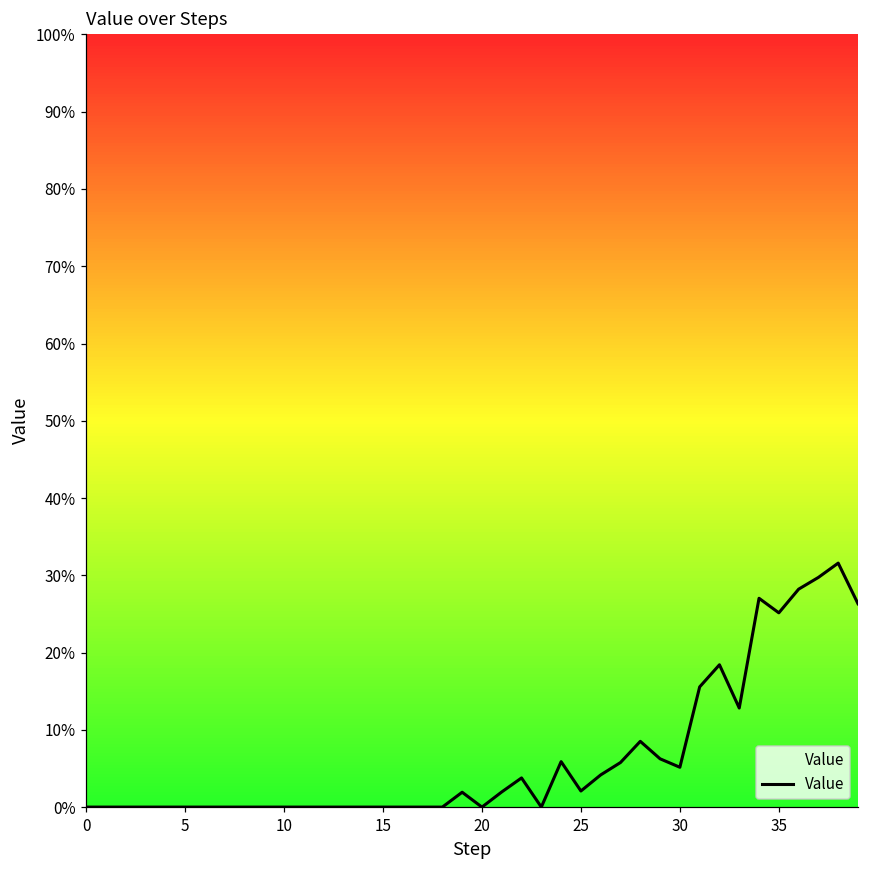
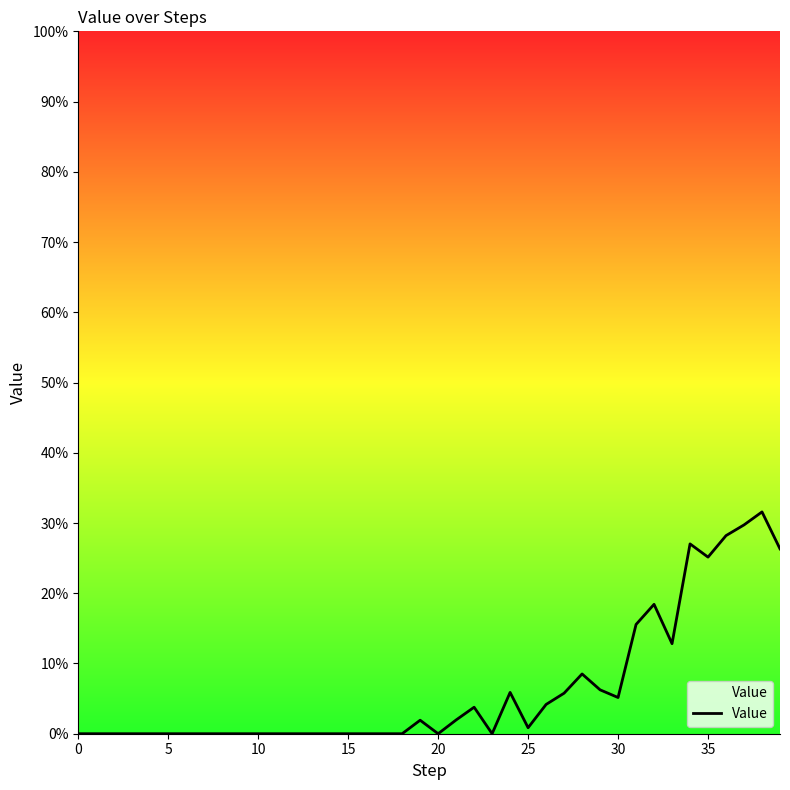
25: 2% -> 1%
